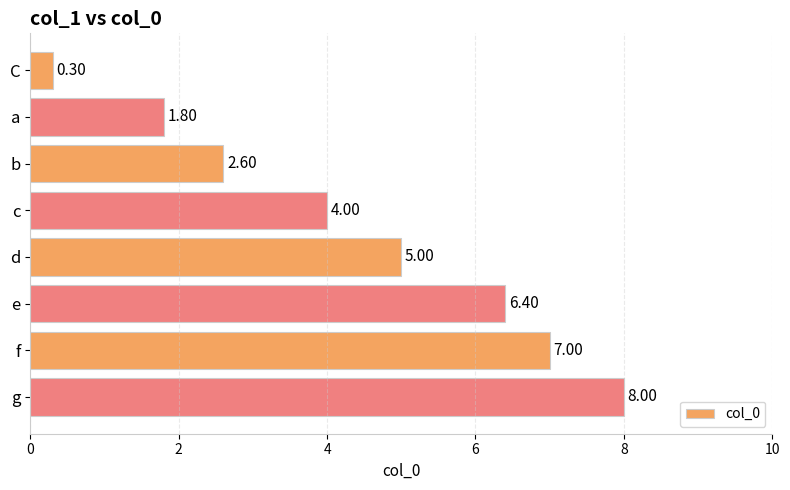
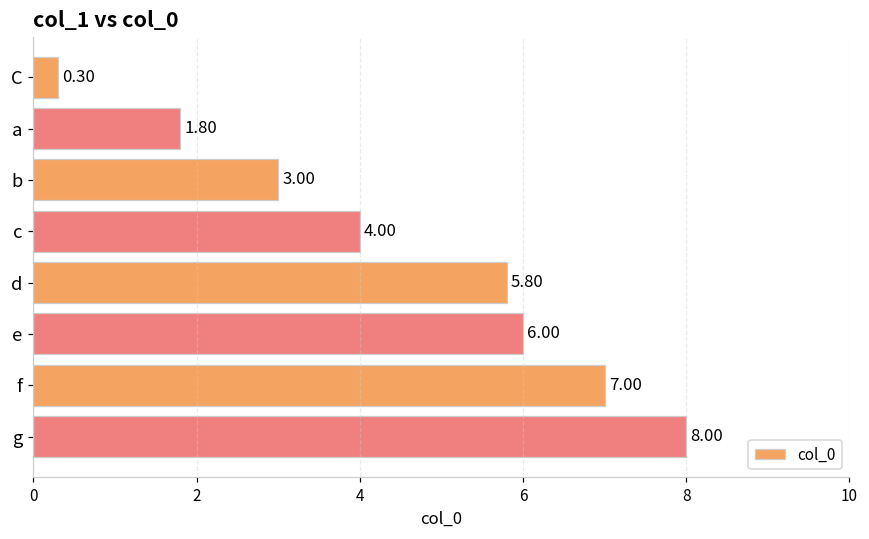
b: 2.60 -> 3.00
d: 5.00 -> 5.80
e: 6.40 -> 6.00
